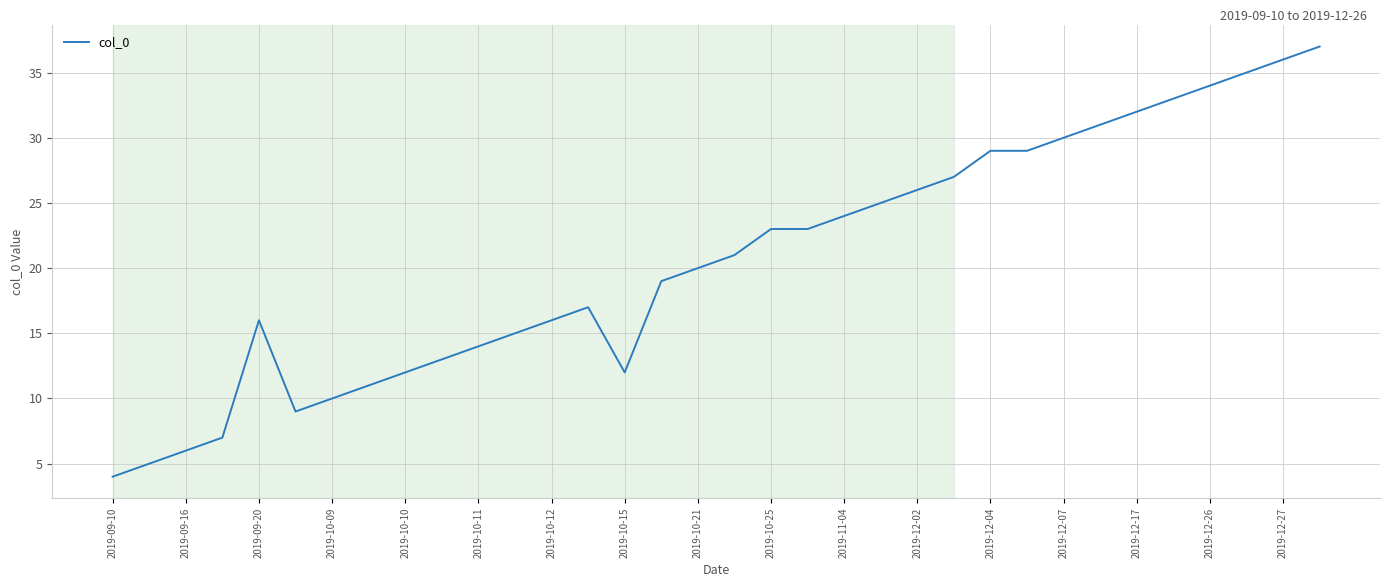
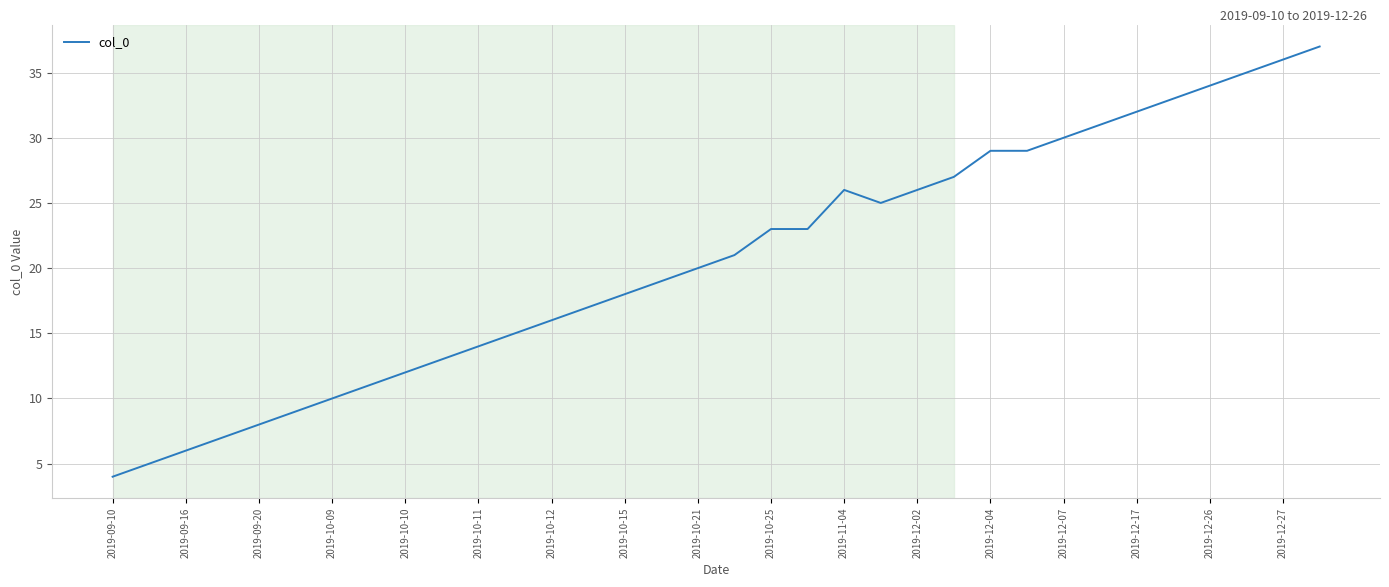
2019-09-20: 16 -> 8
2019-10-15: 12 -> 18
2019-11-04: 24 -> 26
